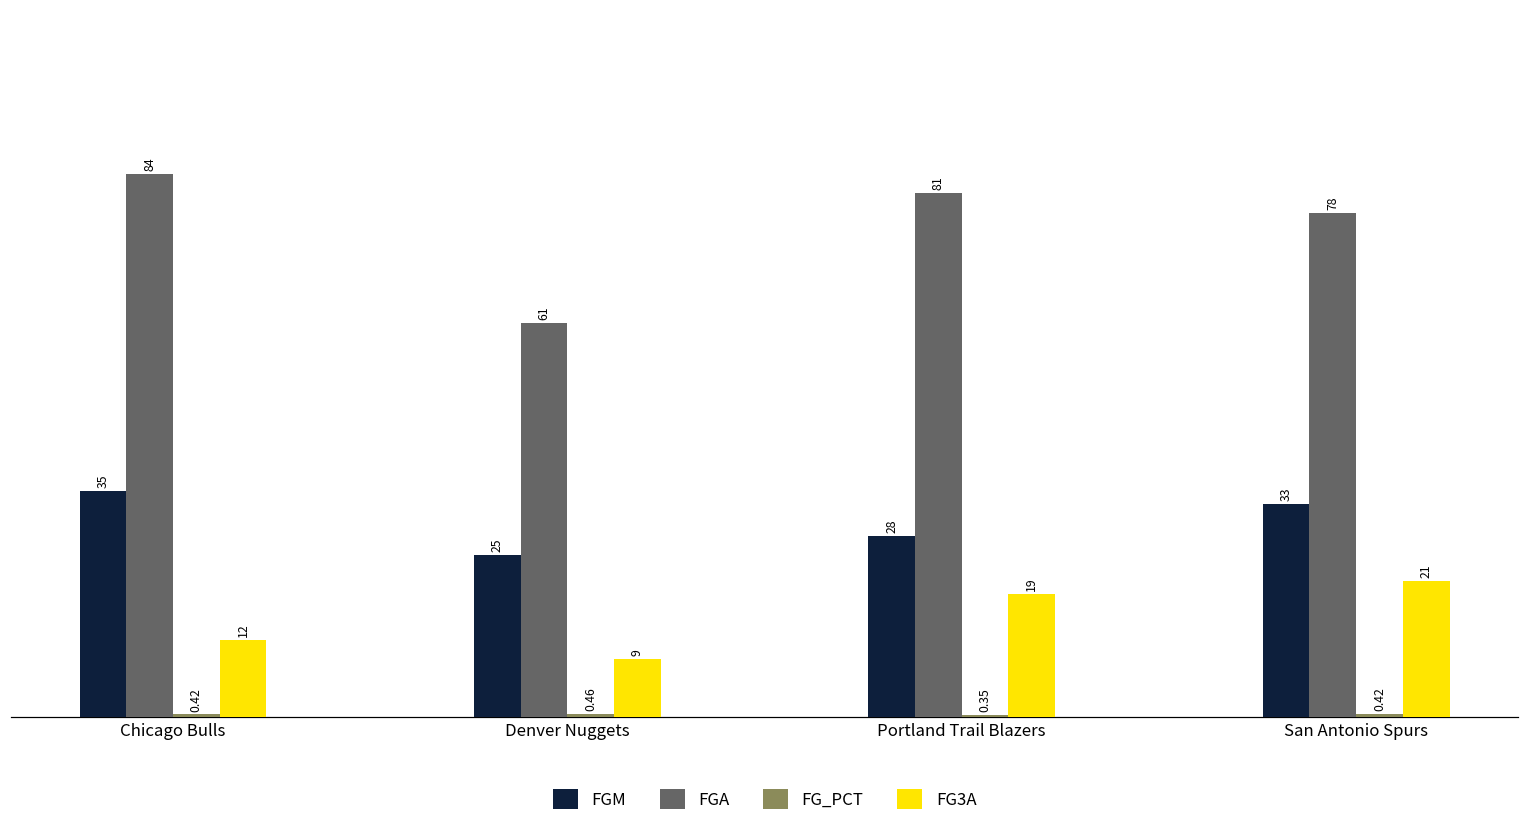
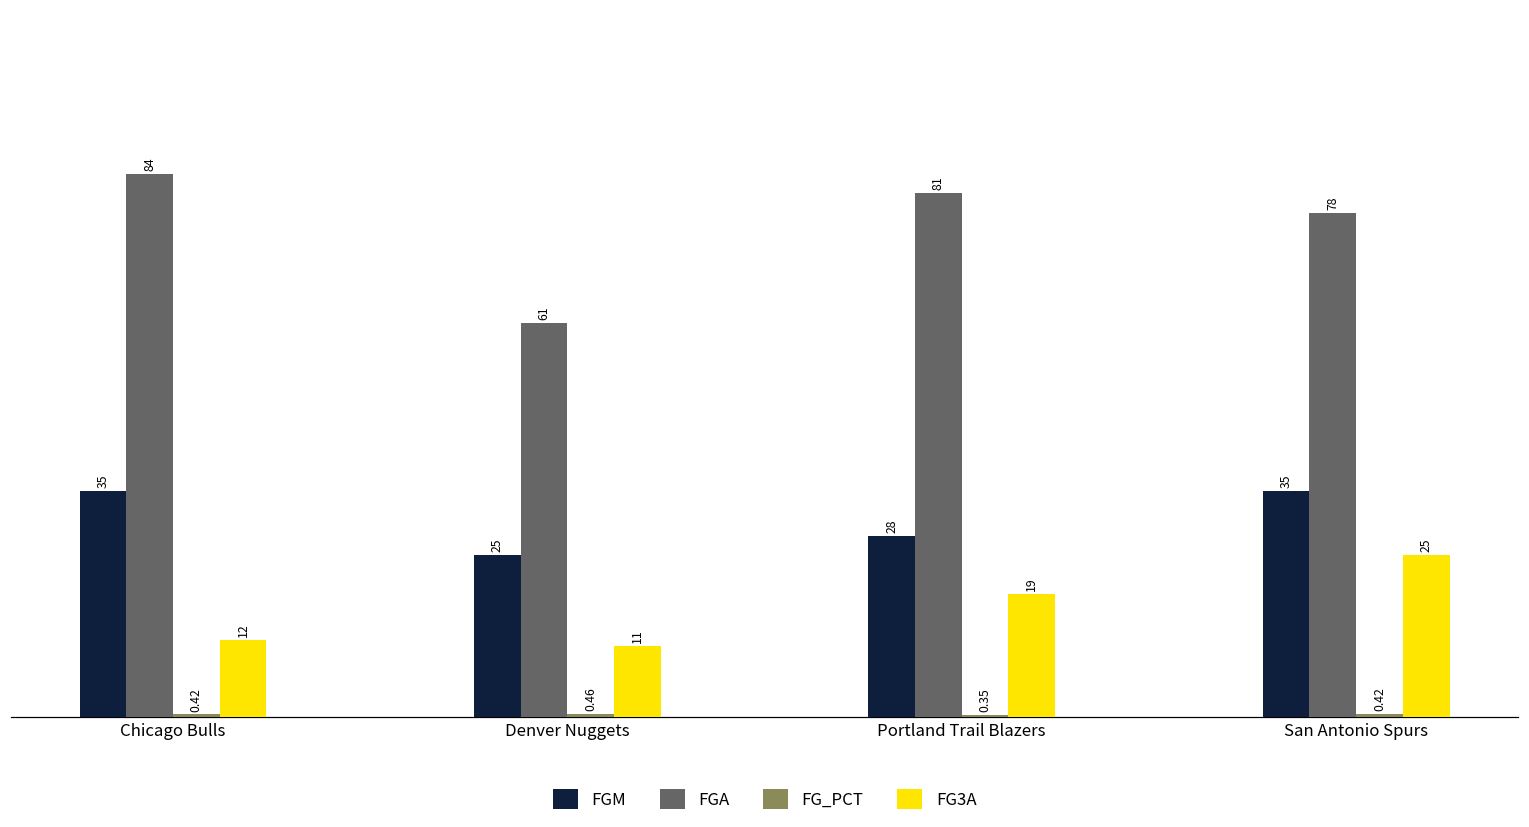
FG3A, Denver Nuggets: 9 -> 11
FGM, San Antonio Spurs: 33 -> 35
FG3A, San Antonio Spurs: 21 -> 25
